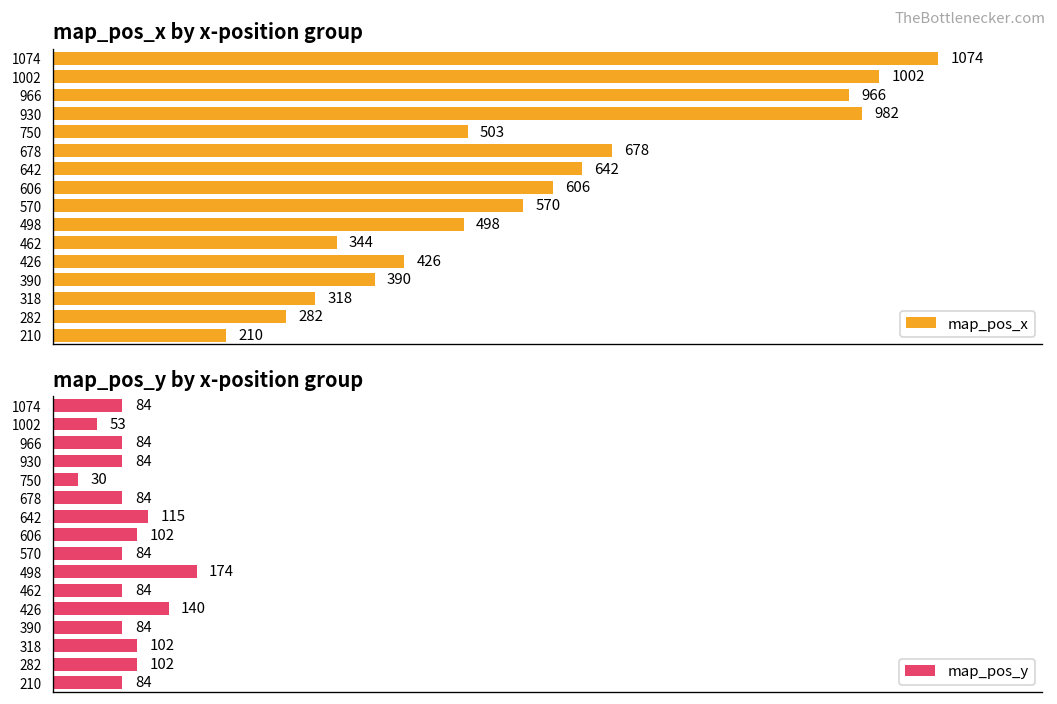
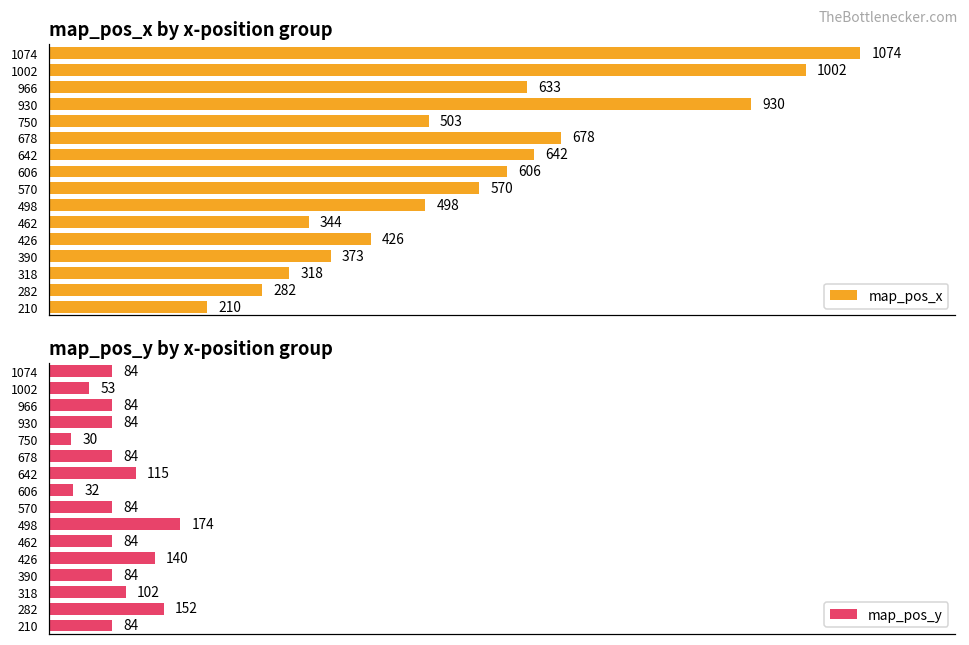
map_pos_x by x-position group, 966: 966 -> 633
map_pos_x by x-position group, 930: 982 -> 930
map_pos_x by x-position group, 390: 390 -> 373
map_pos_y by x-position group, 606: 102 -> 32
map_pos_y by x-position group, 282: 102 -> 152
